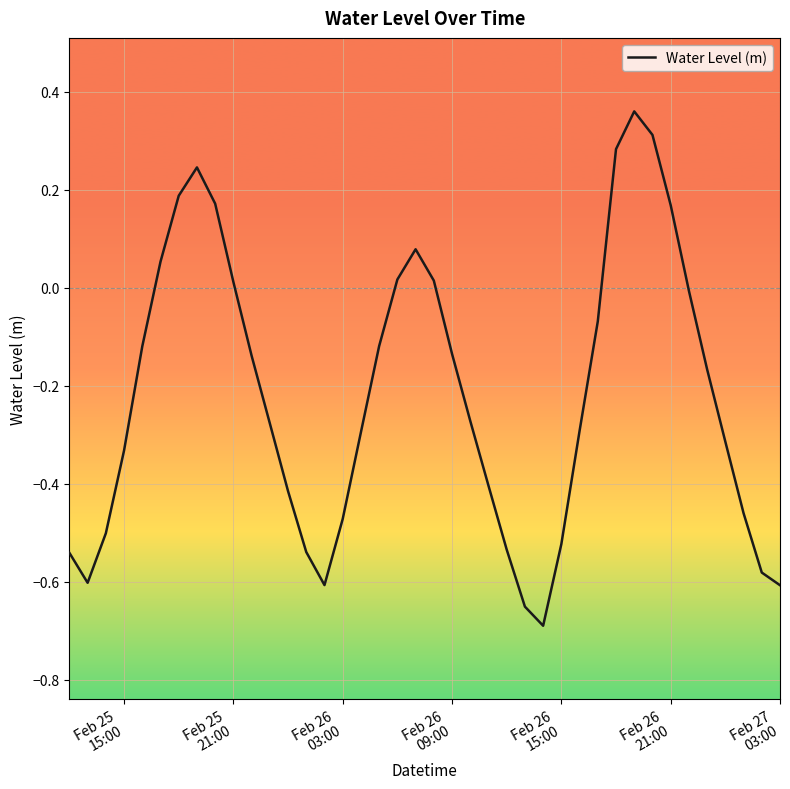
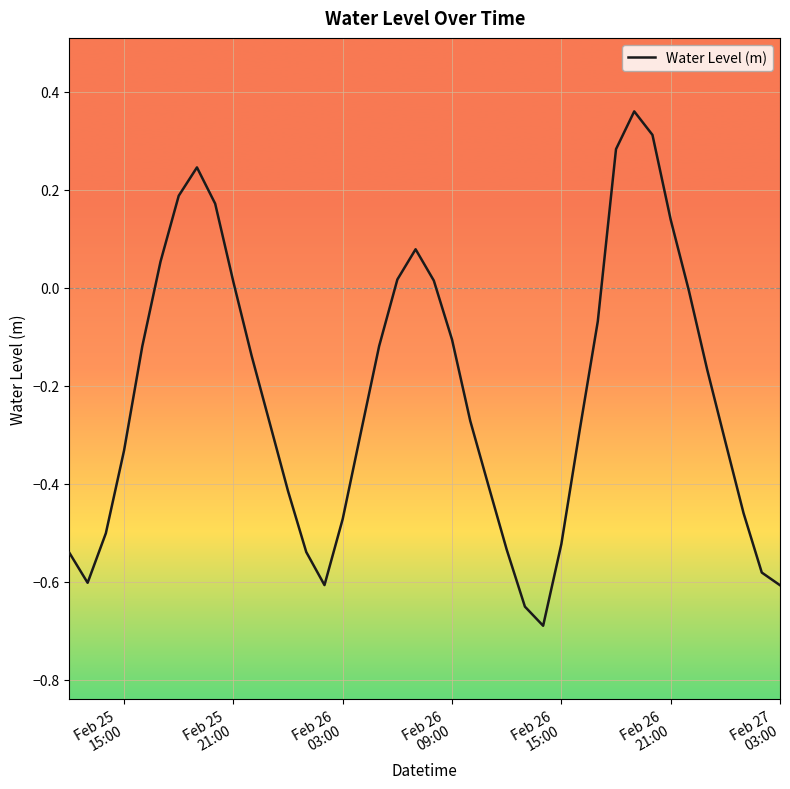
Feb 26 09:00: -0.13 -> -0.11
Feb 26 21:00: 0.17 -> 0.14
